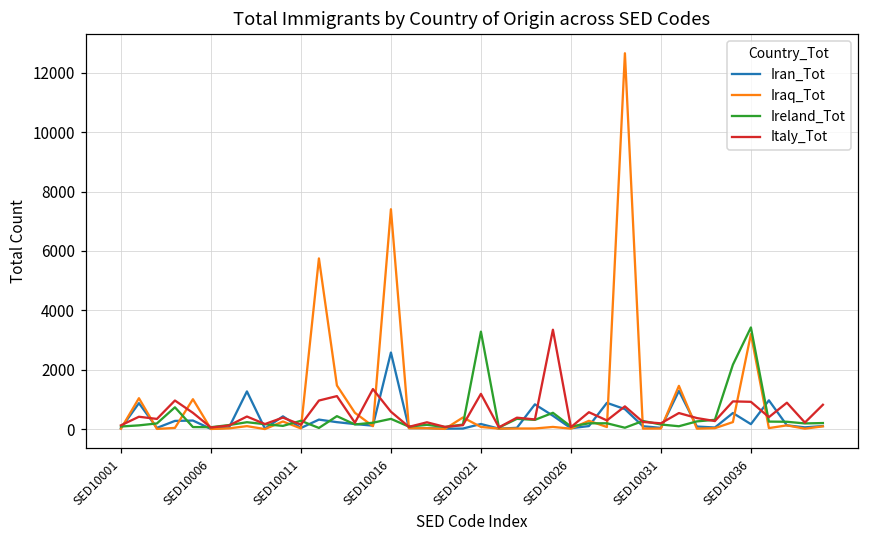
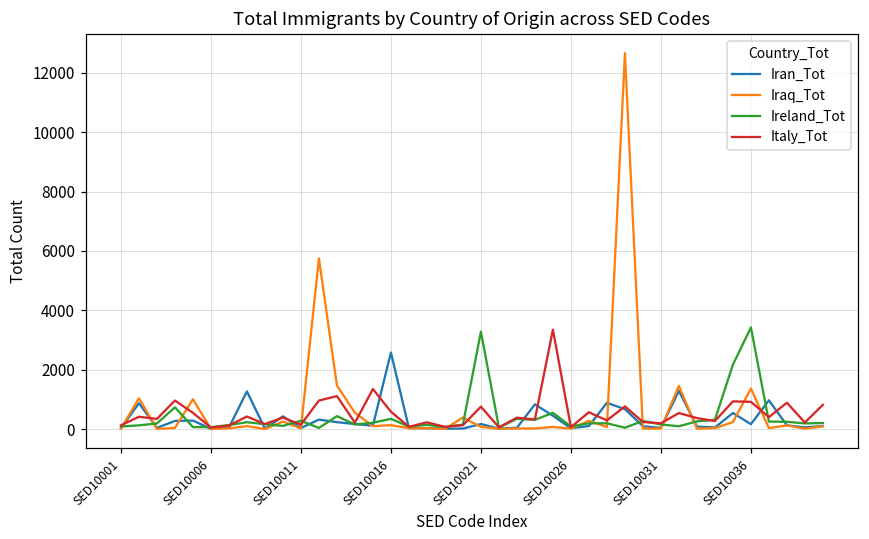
Iraq_Tot, SED10016: 7400 -> 100
Italy_Tot, SED10021: 1200 -> 800
Iraq_Tot, SED10036: 3200 -> 1400
